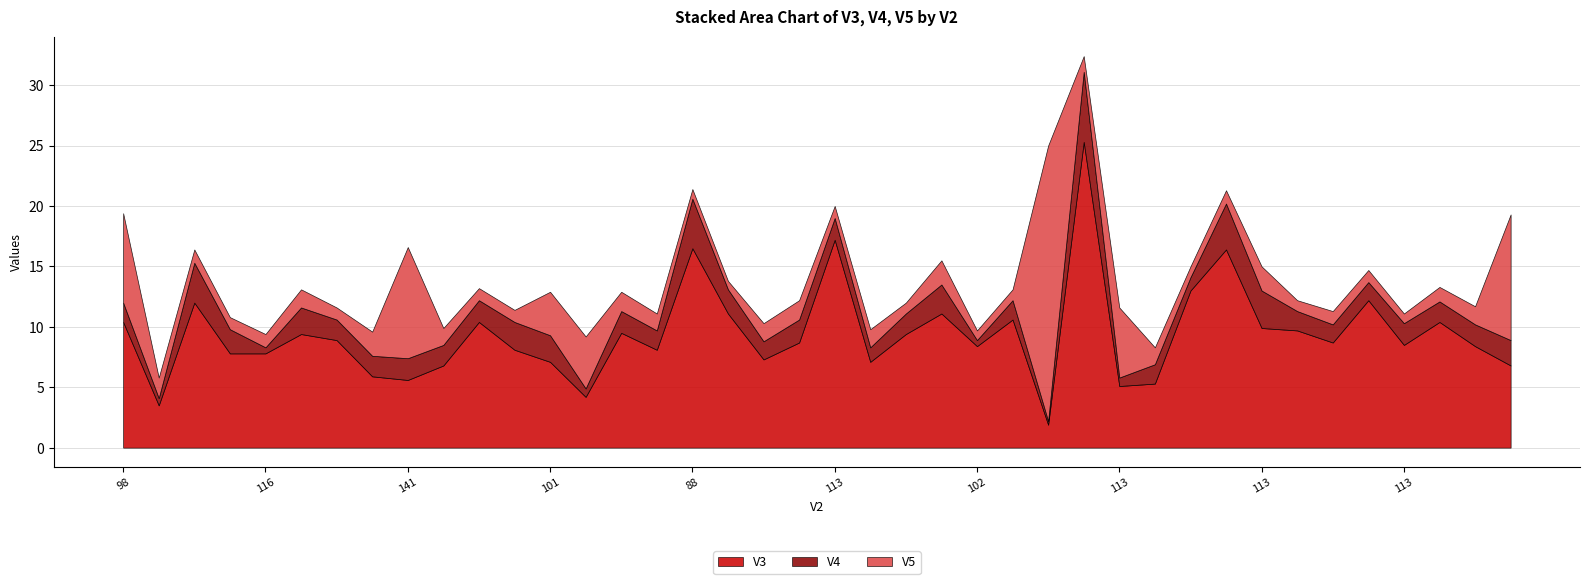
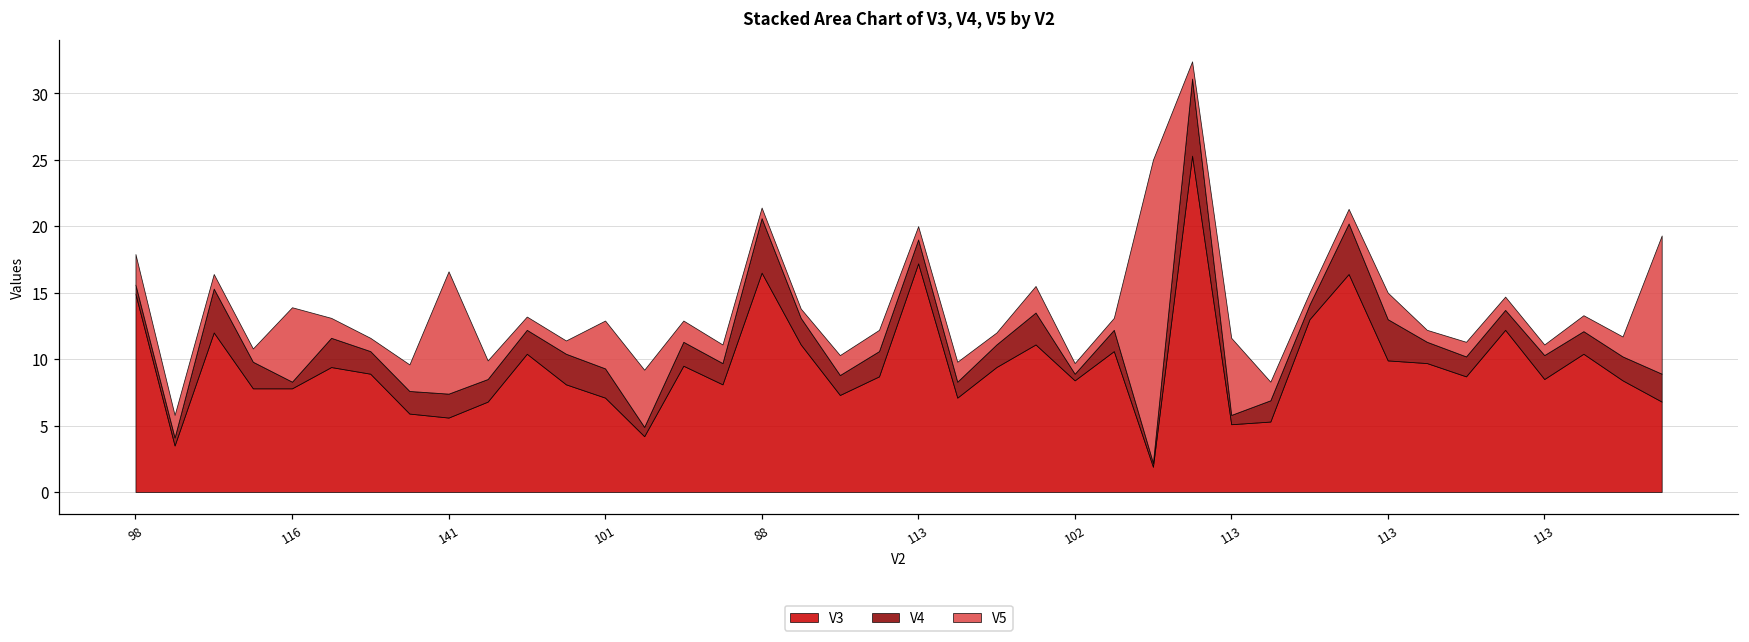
V3, 98: 10.4 -> 14.9
V4, 98: 1.6 -> 0.7
V5, 98: 7.4 -> 2.3
V5, 116: 1.1 -> 5.6
